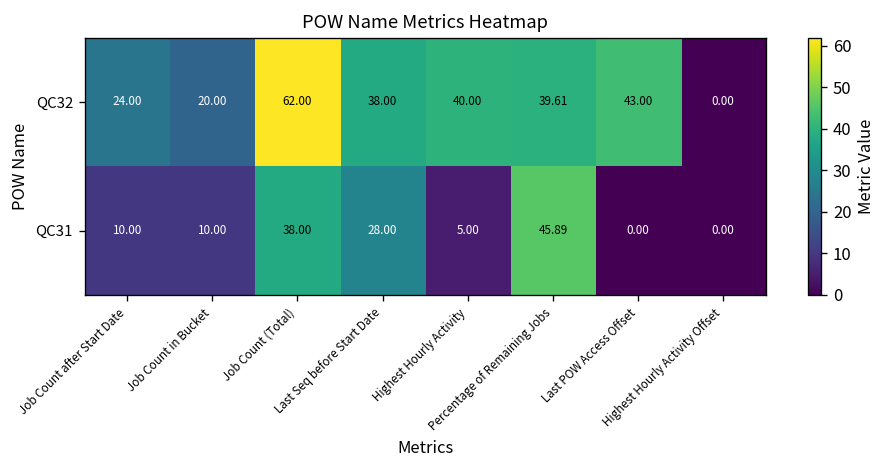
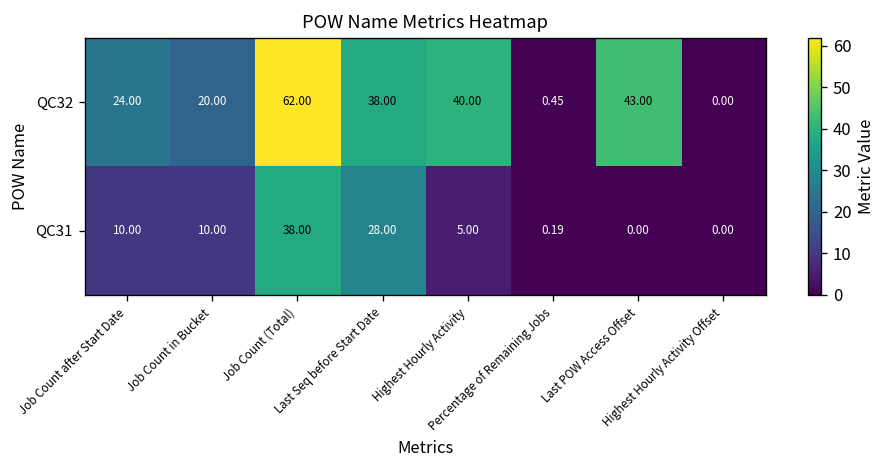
QC32, Percentage of Remaining Jobs: 39.61 -> 0.45
QC31, Percentage of Remaining Jobs: 45.89 -> 0.19
